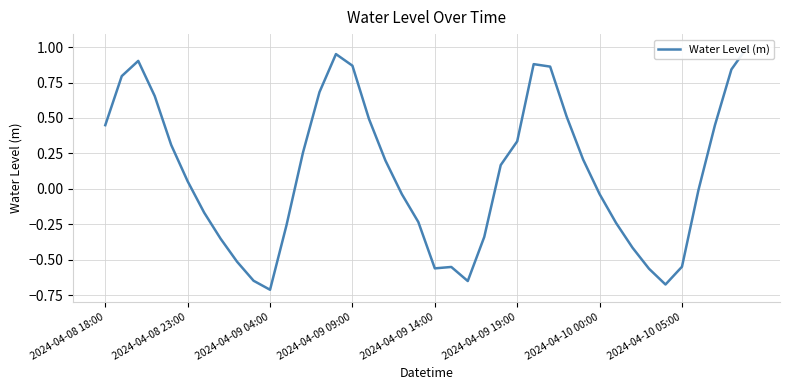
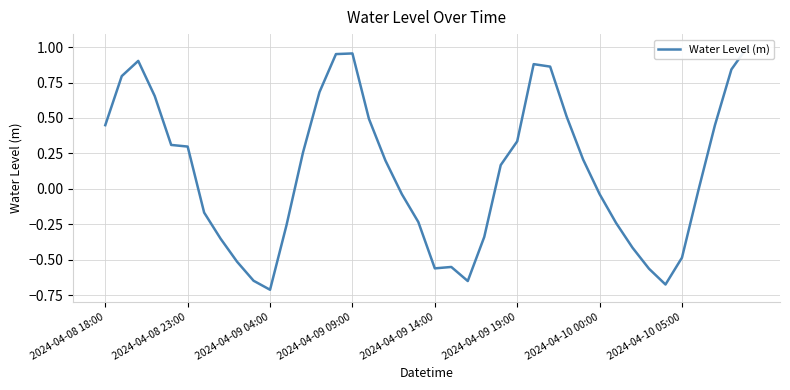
2024-04-08 23:00: 0.05 -> 0.30
2024-04-09 09:00: 0.87 -> 0.96
2024-04-10 05:00: -0.55 -> -0.48
